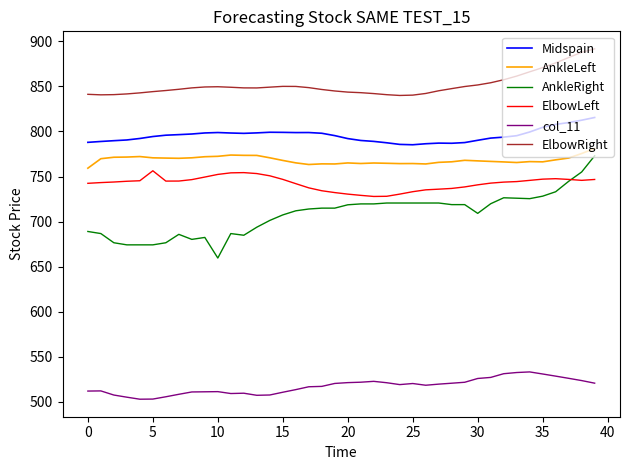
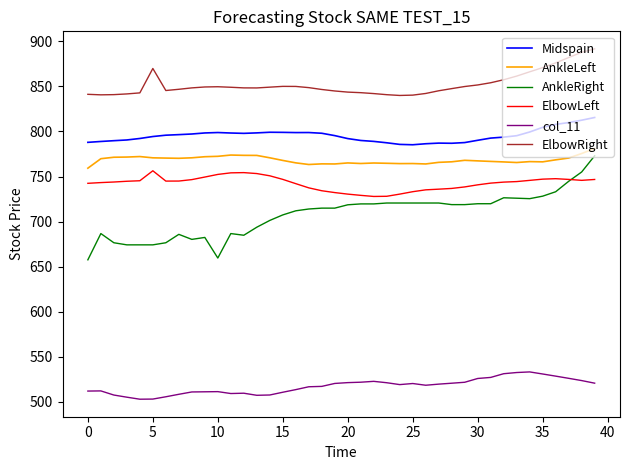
AnkleRight, 0: 690 -> 660
ElbowRight, 5: 840 -> 870
AnkleRight, 30: 710 -> 720
